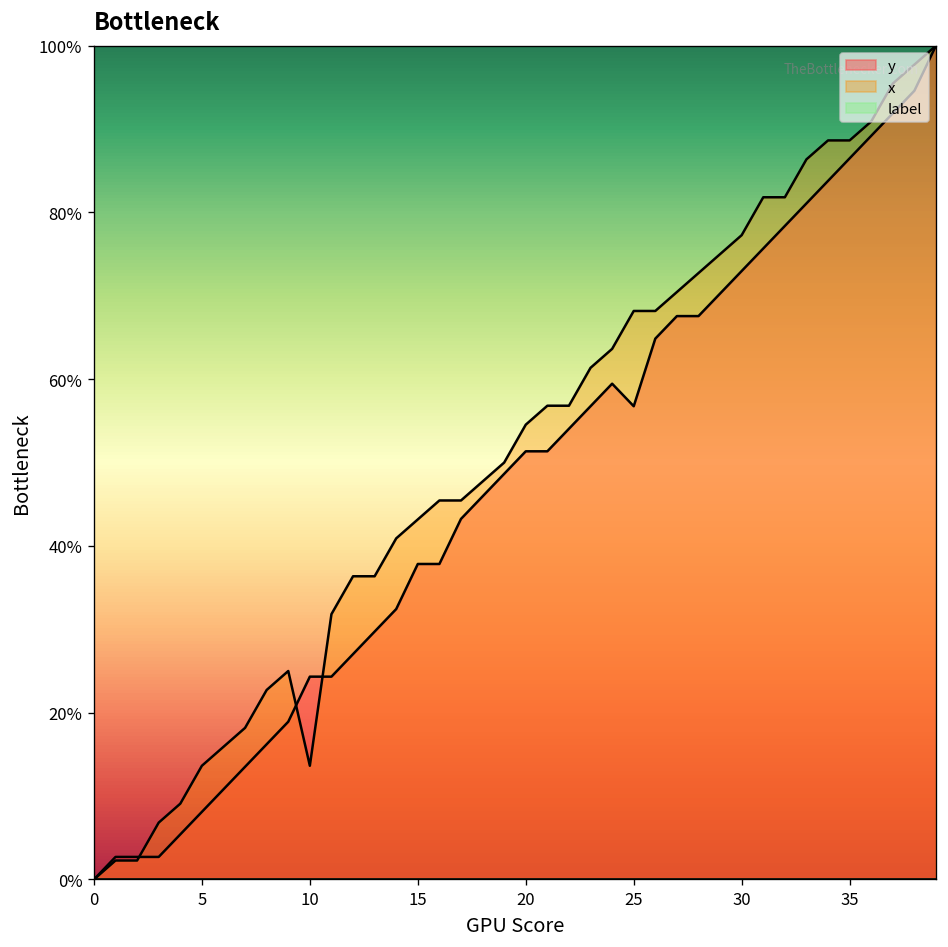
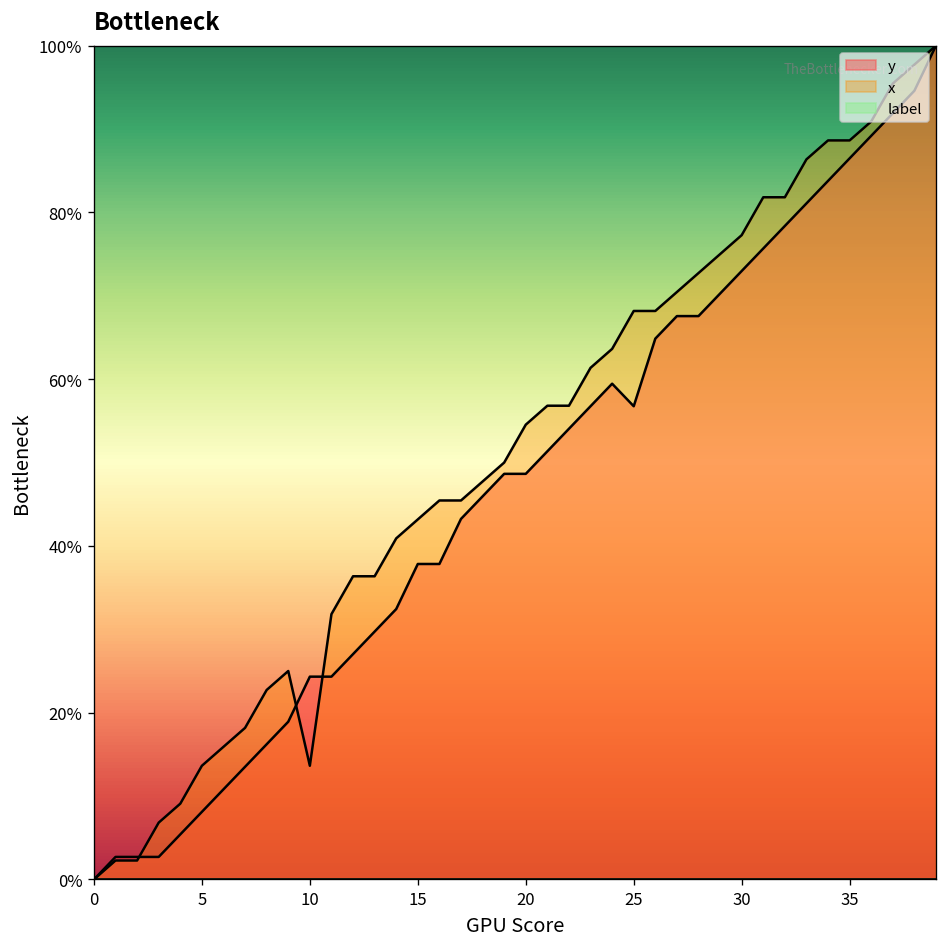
y, 20: 51% -> 49%
